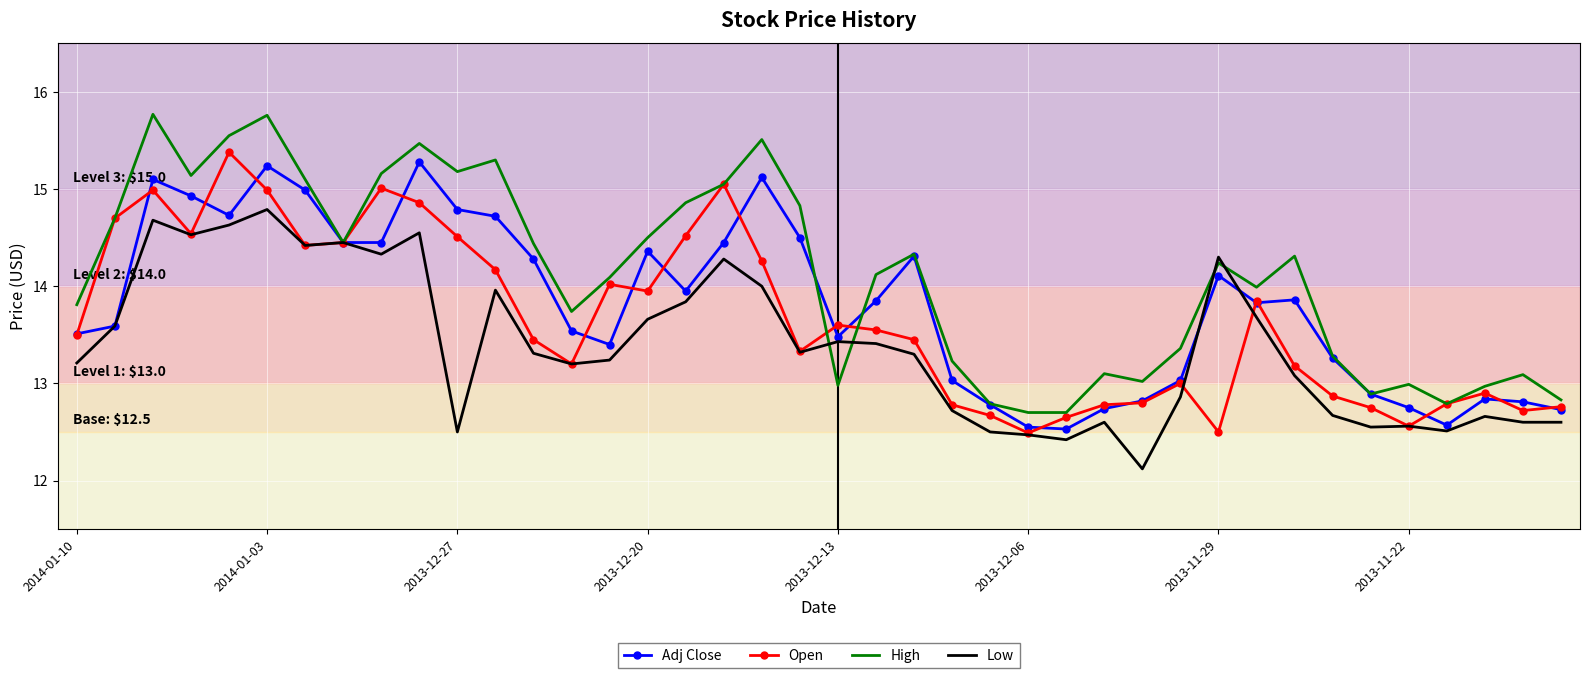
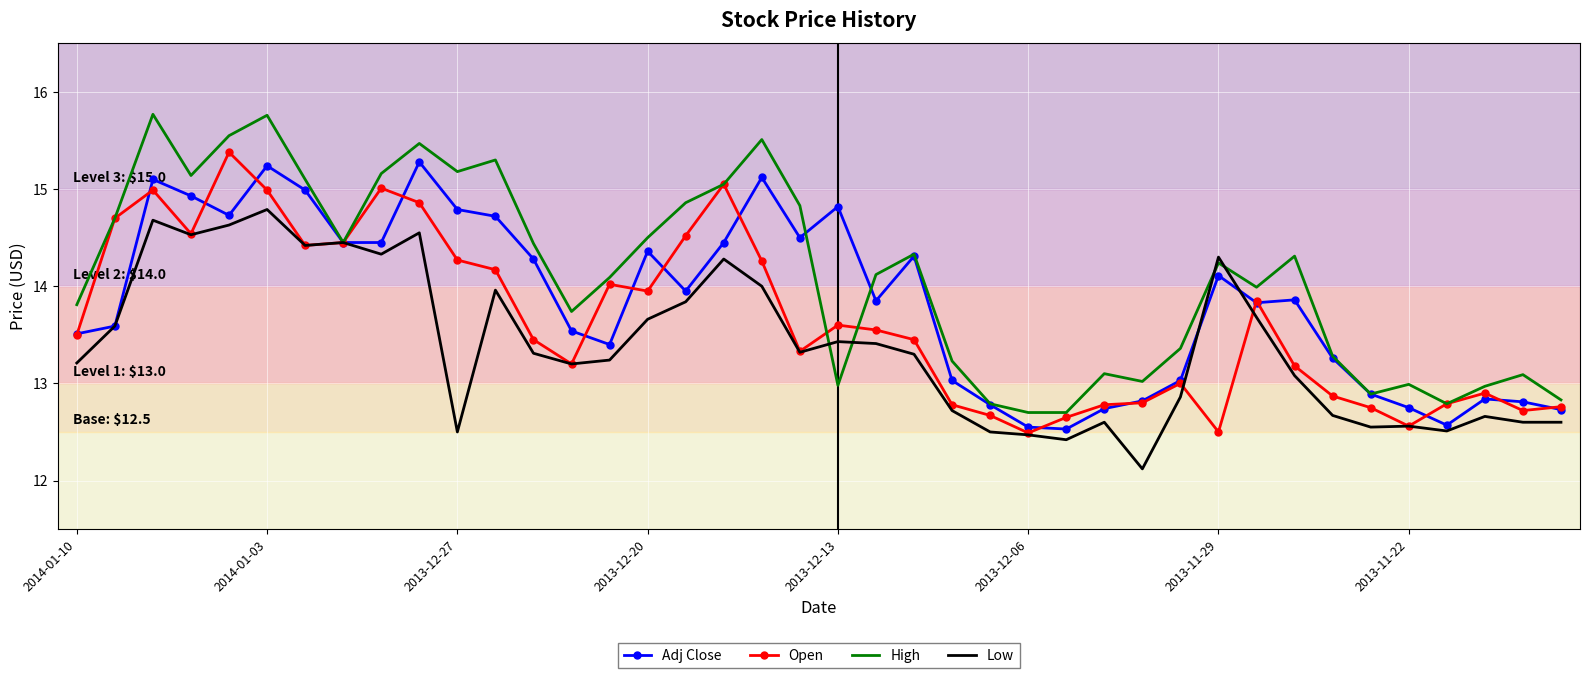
Open, 2013-12-27: 14.5 -> 14.3
Adj Close, 2013-12-13: 13.5 -> 14.8
